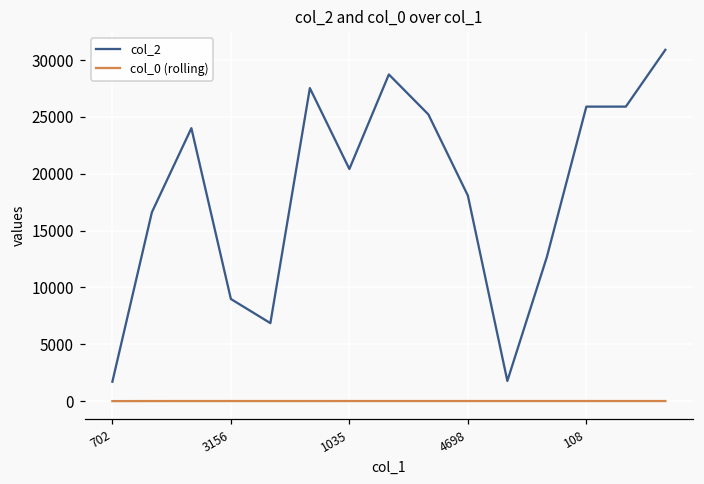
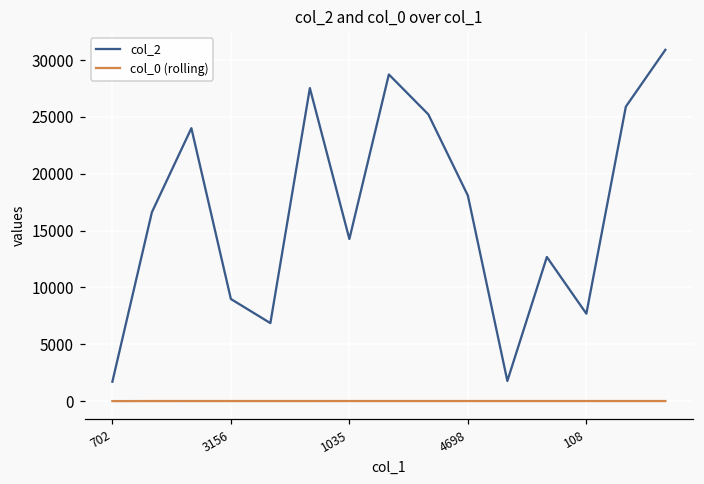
col_2, 1035: 20400 -> 14300
col_2, 108: 25900 -> 7700
